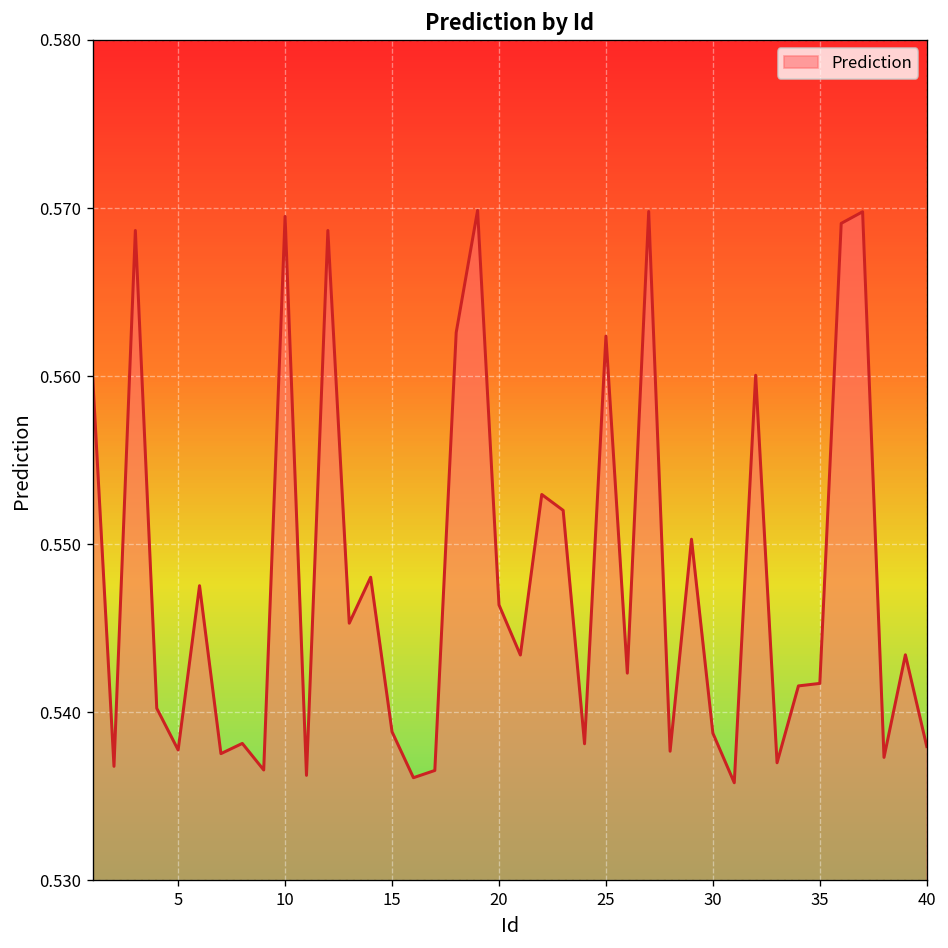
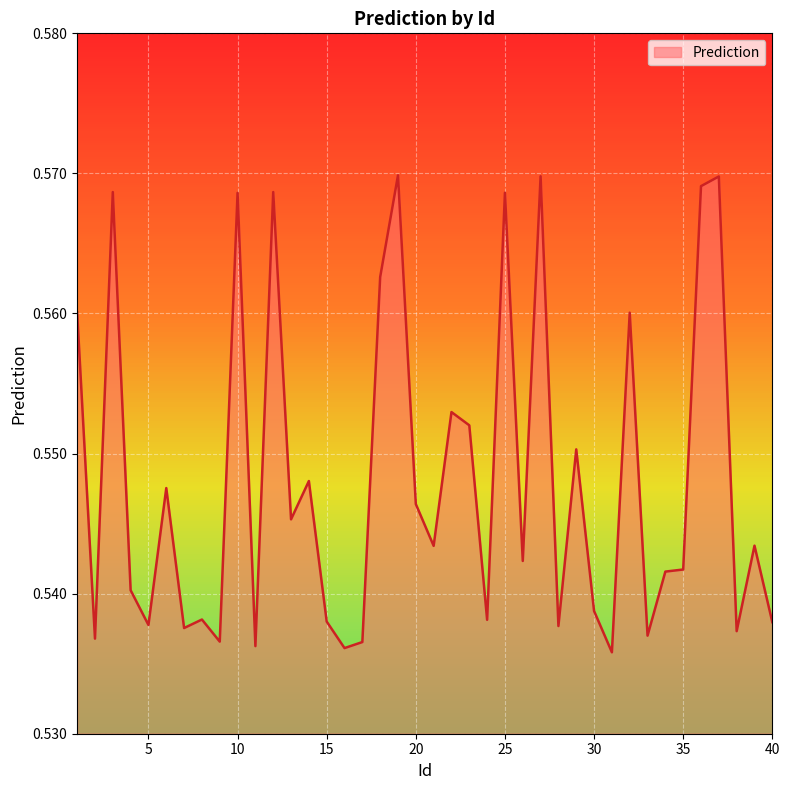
Prediction, 10: 0.5695 -> 0.5686
Prediction, 15: 0.5388 -> 0.5380
Prediction, 25: 0.5624 -> 0.5686
